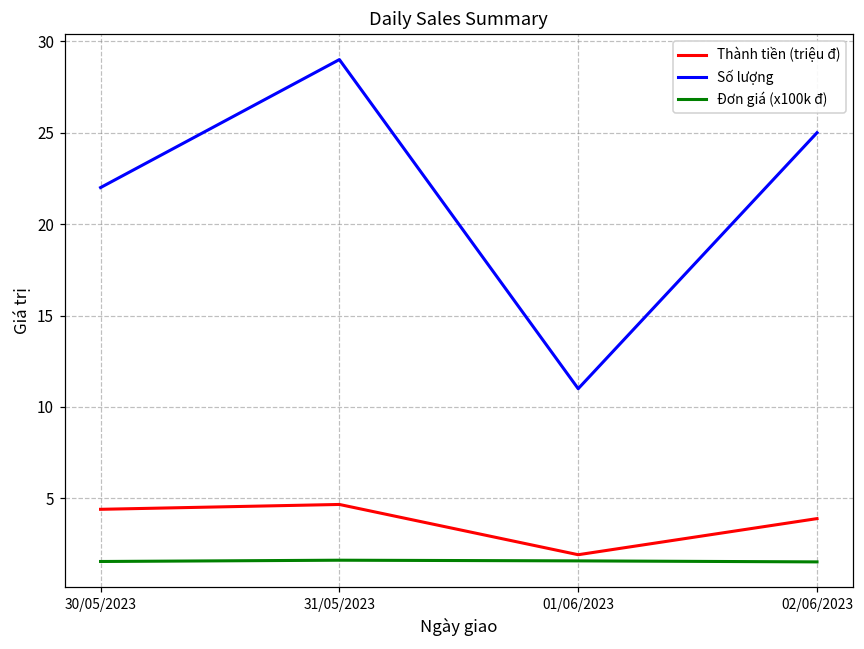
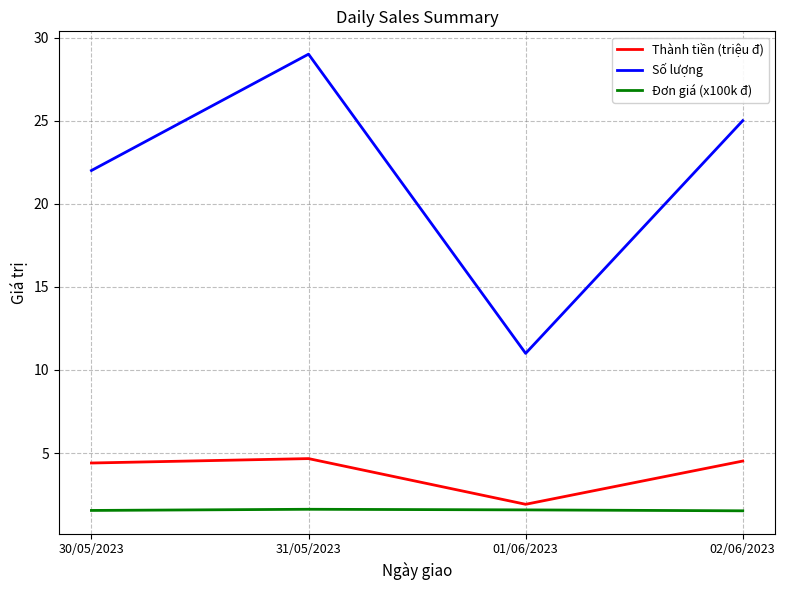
Thành tiền (triệu đ), 02/06/2023: 3.9 -> 4.5
